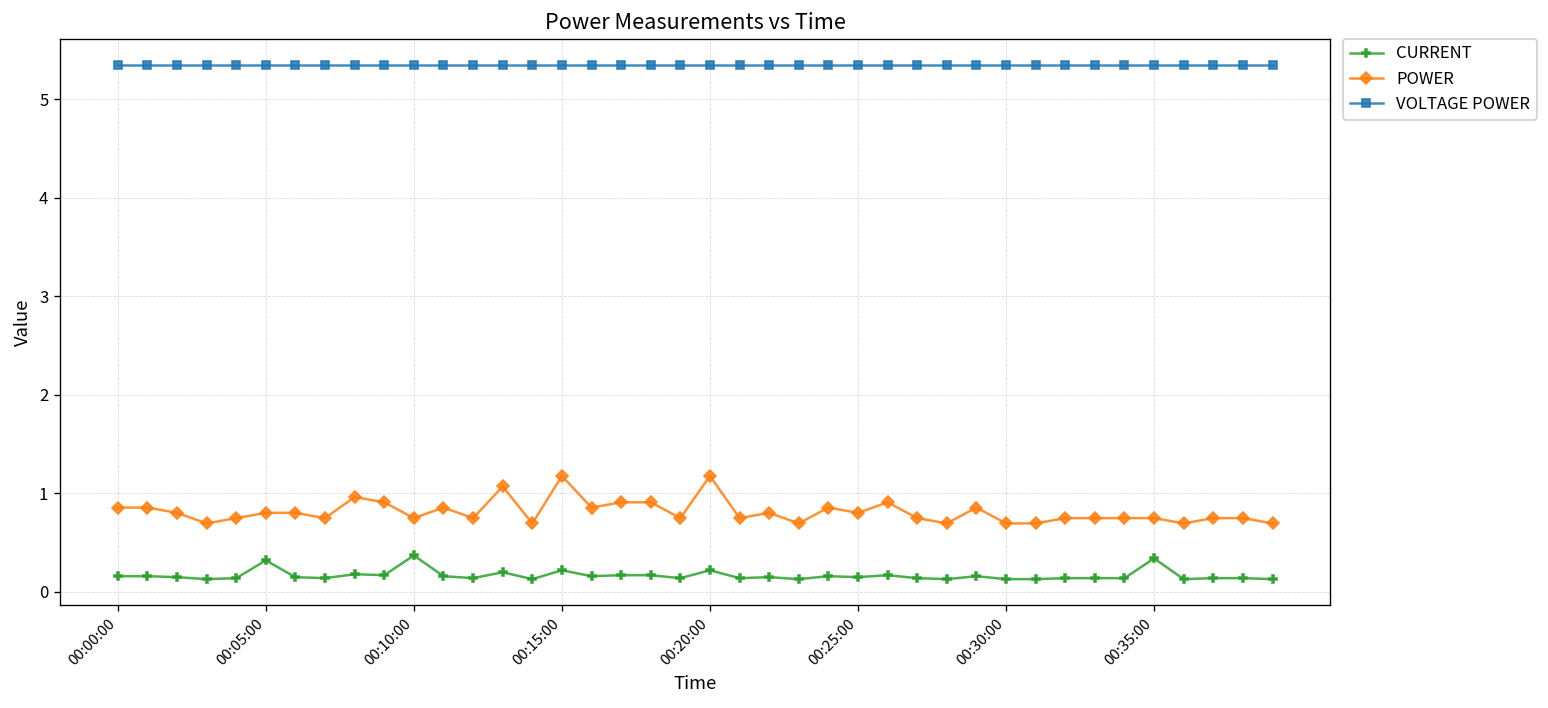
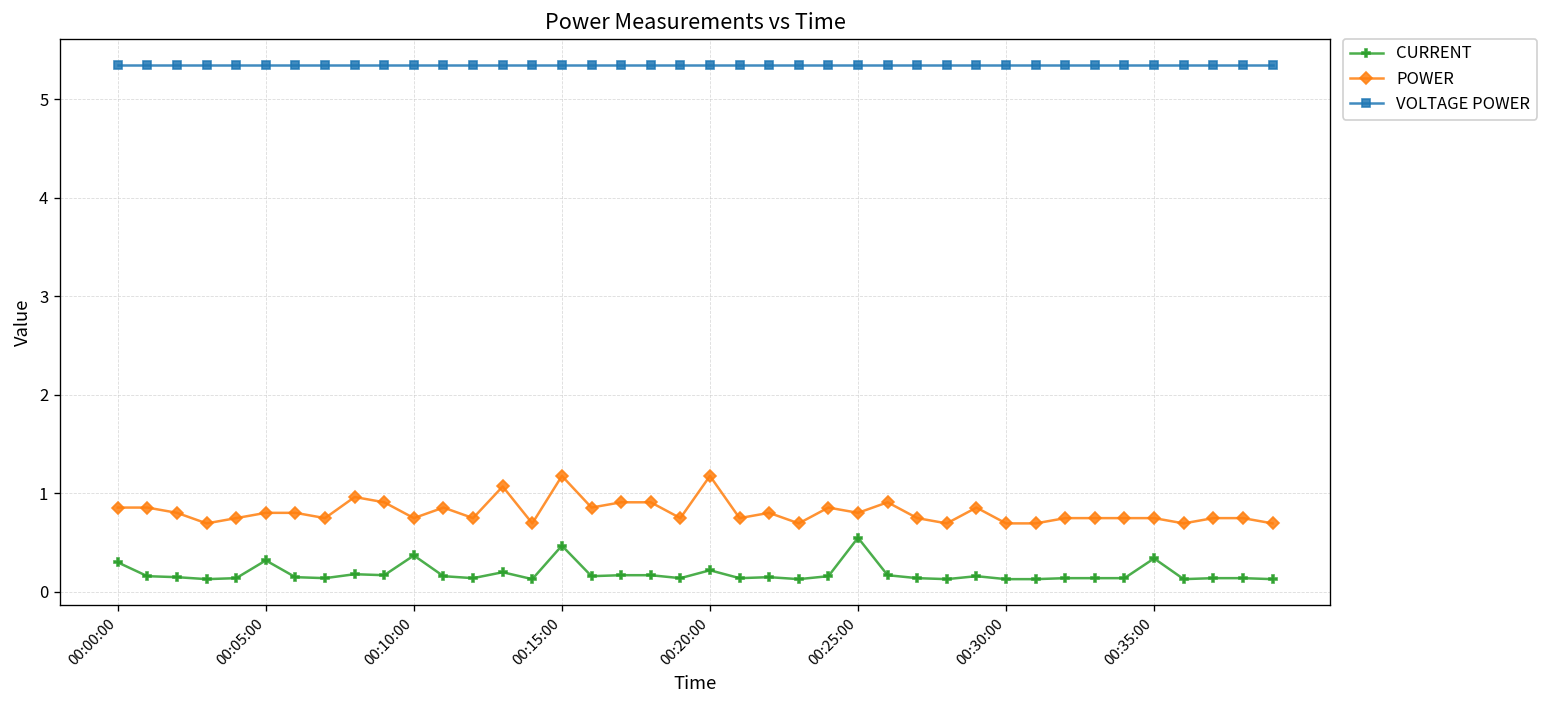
CURRENT, 00:00:00: 0.2 -> 0.3
CURRENT, 00:15:00: 0.2 -> 0.5
CURRENT, 00:25:00: 0.2 -> 0.6
